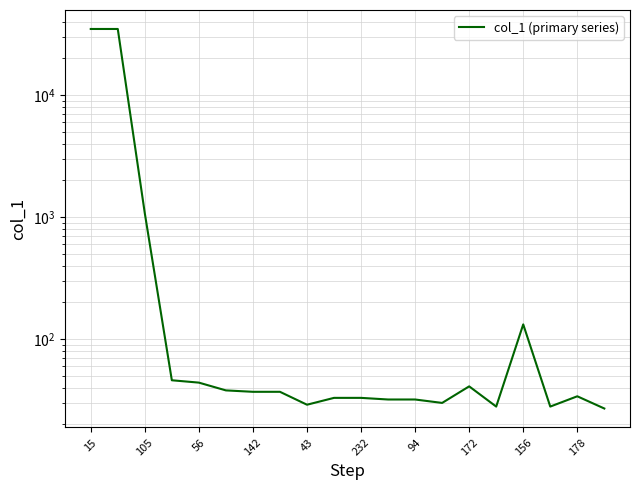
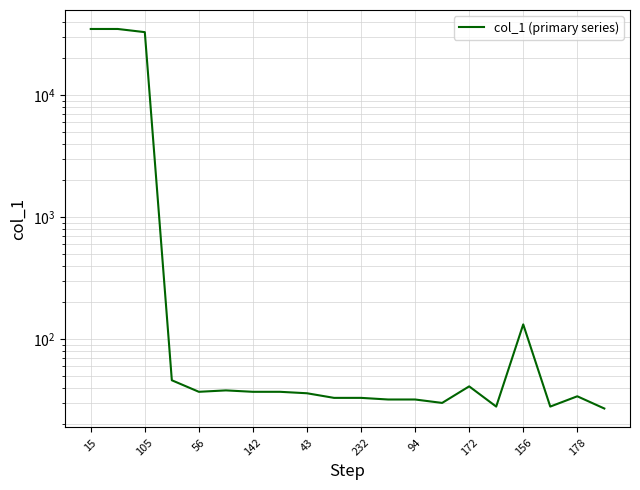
105: 1100 -> 33000
56: 44 -> 37
43: 29 -> 36
